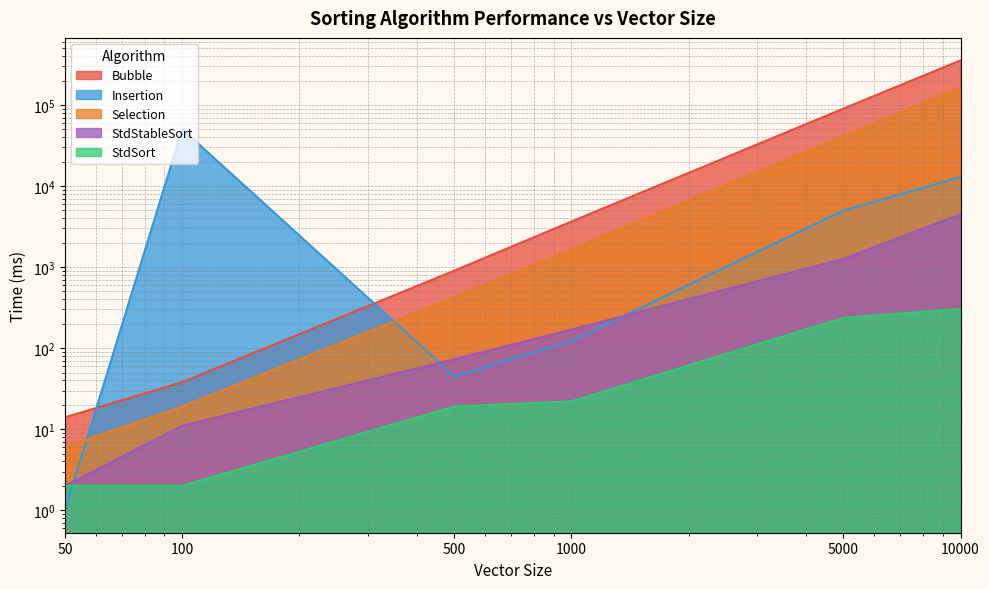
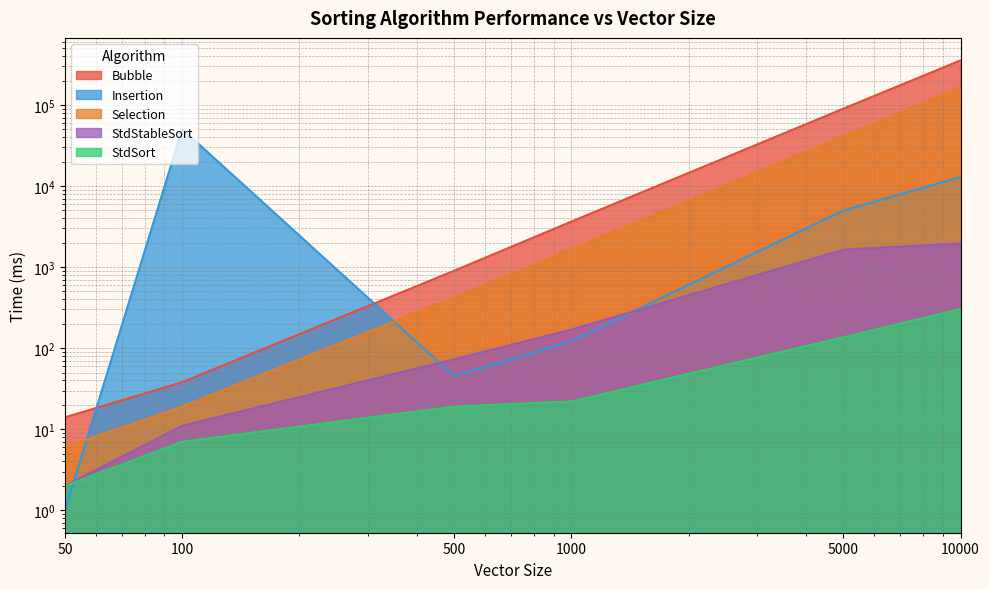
StdSort, 100: 2 -> 7
StdStableSort, 5000: 1300 -> 1600
StdSort, 5000: 240 -> 140
StdStableSort, 10000: 4000 -> 2000
